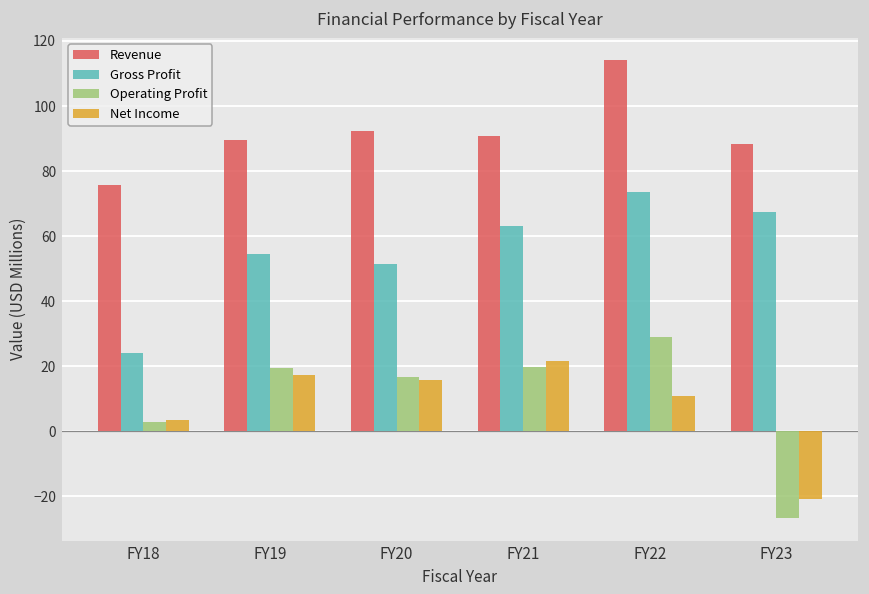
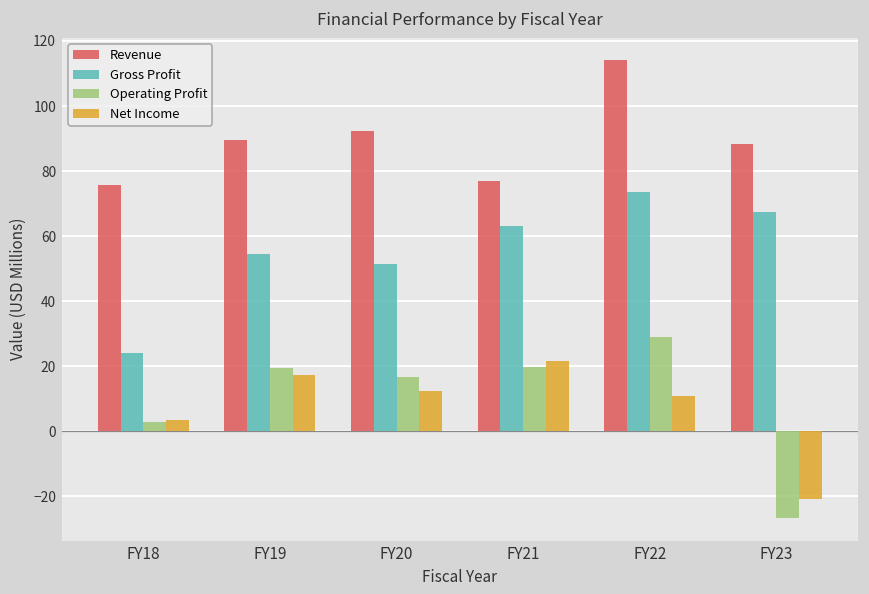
Net Income, FY20: 16 -> 12
Revenue, FY21: 91 -> 77
